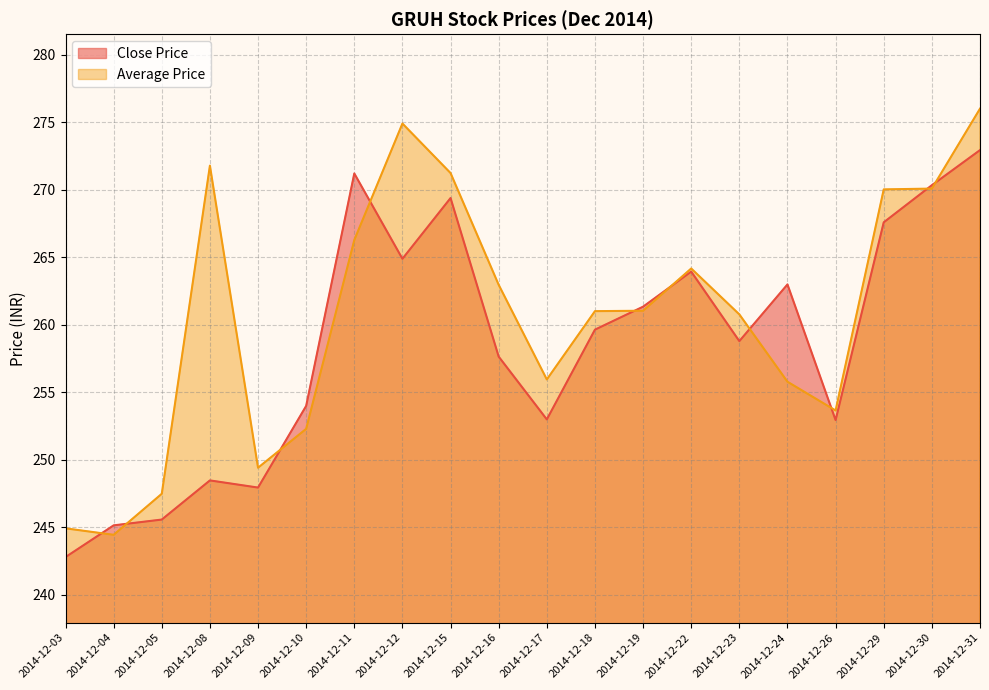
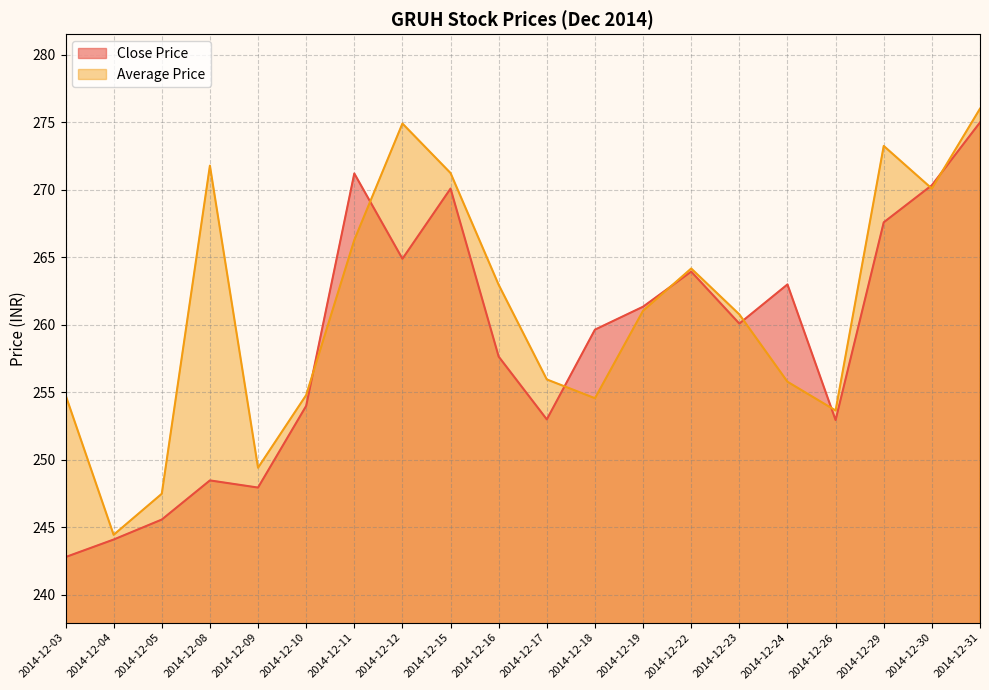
Average Price, 2014-12-03: 244.9 -> 254.8
Close Price, 2014-12-04: 245.2 -> 244.1
Average Price, 2014-12-10: 252.3 -> 254.8
Close Price, 2014-12-15: 269.4 -> 270.1
Average Price, 2014-12-18: 261.0 -> 254.6
Close Price, 2014-12-23: 258.8 -> 260.1
Average Price, 2014-12-29: 270.0 -> 273.3
Close Price, 2014-12-31: 273.0 -> 275.0
